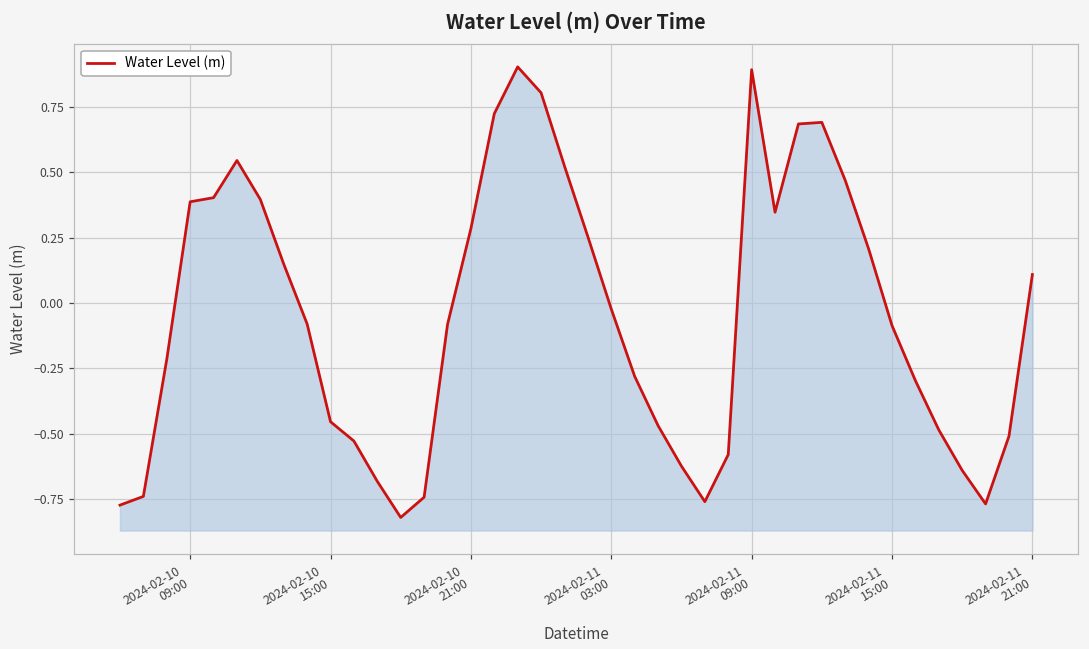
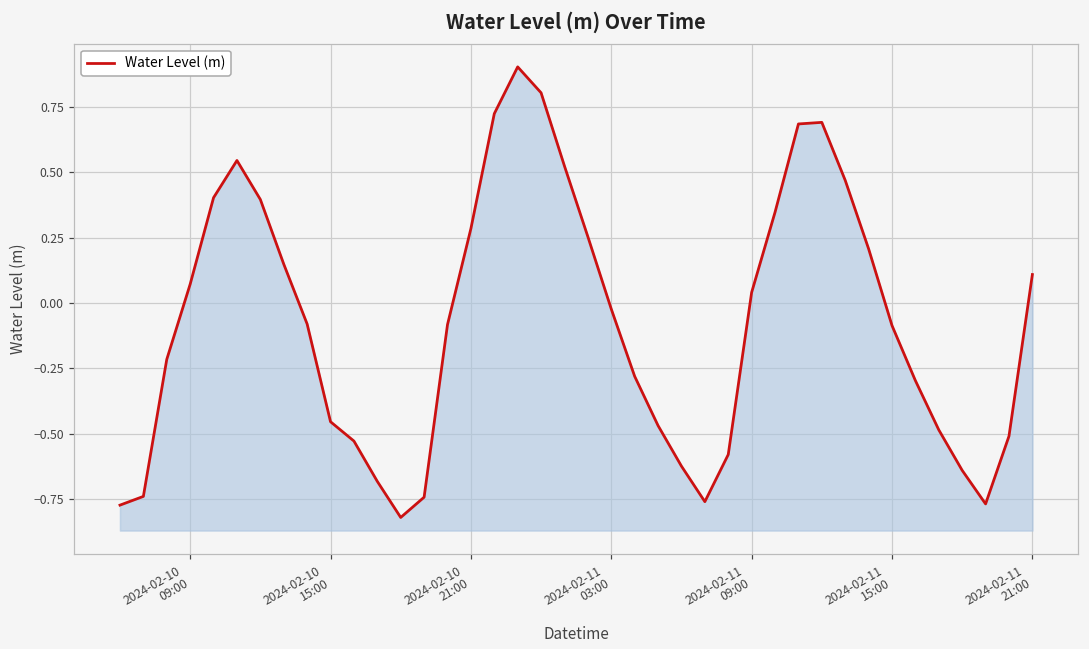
2024-02-10 09:00: 0.39 -> 0.07
2024-02-11 09:00: 0.89 -> 0.04
